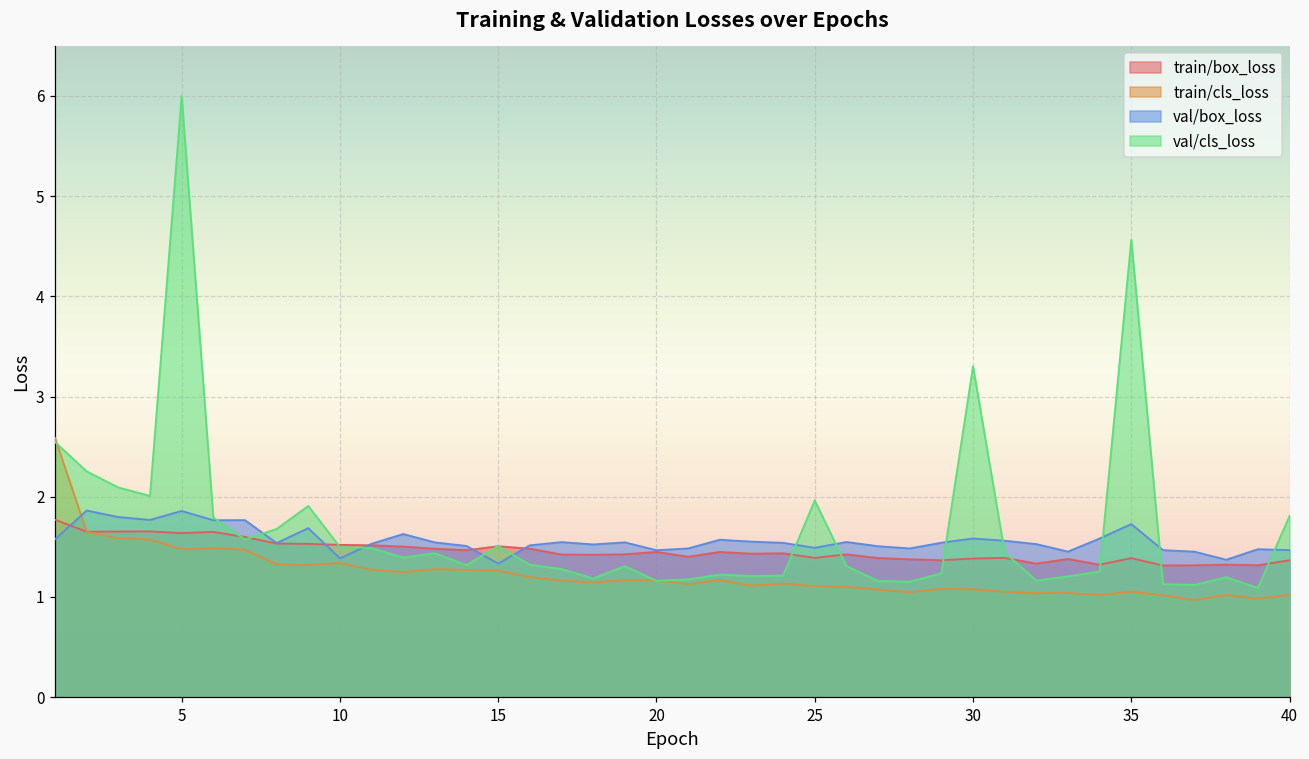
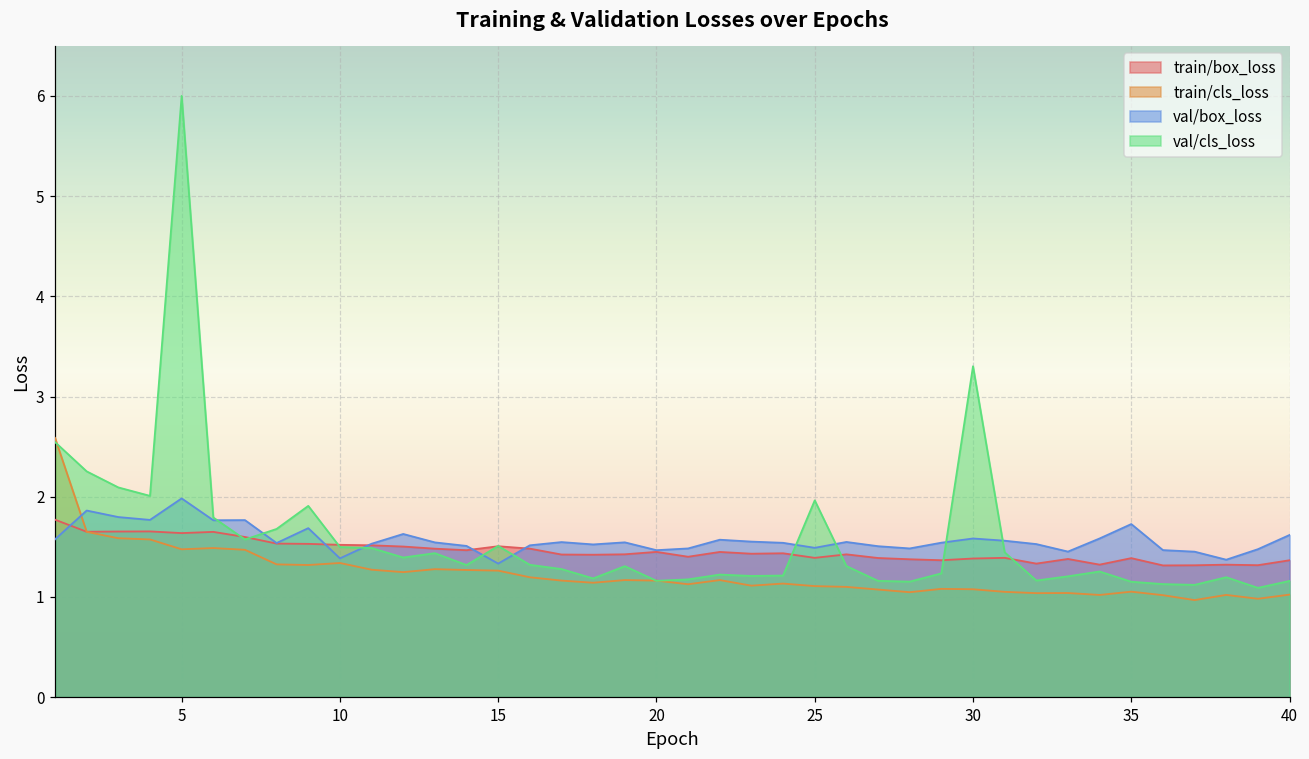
val/box_loss, 5: 1.9 -> 2.0
val/cls_loss, 35: 4.6 -> 1.2
val/box_loss, 40: 1.5 -> 1.6
val/cls_loss, 40: 1.8 -> 1.2
